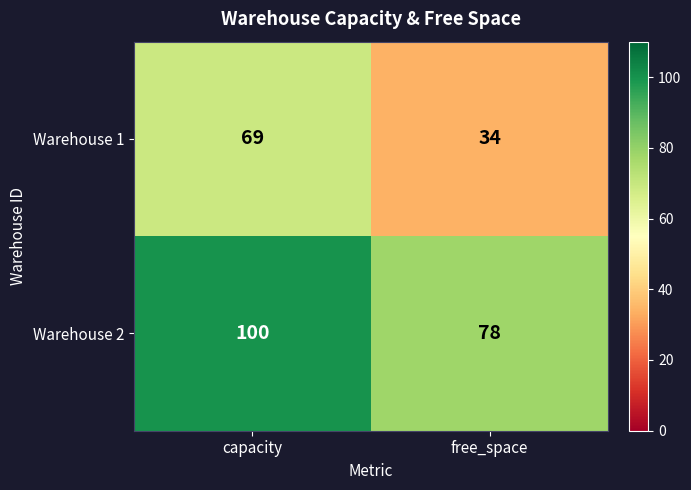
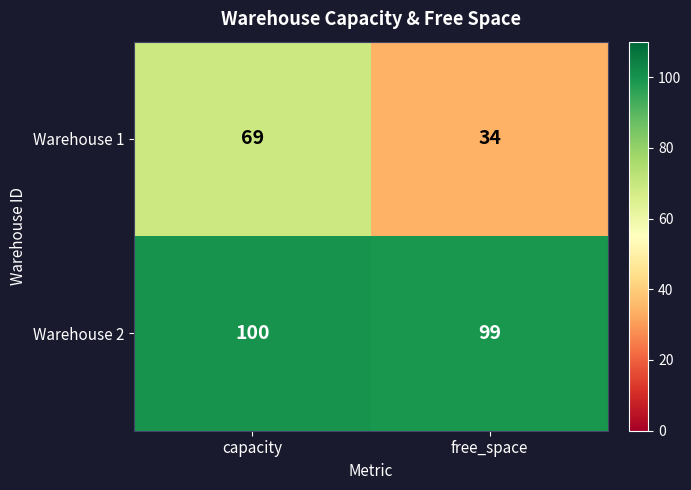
Warehouse 2, free_space: 78 -> 99
